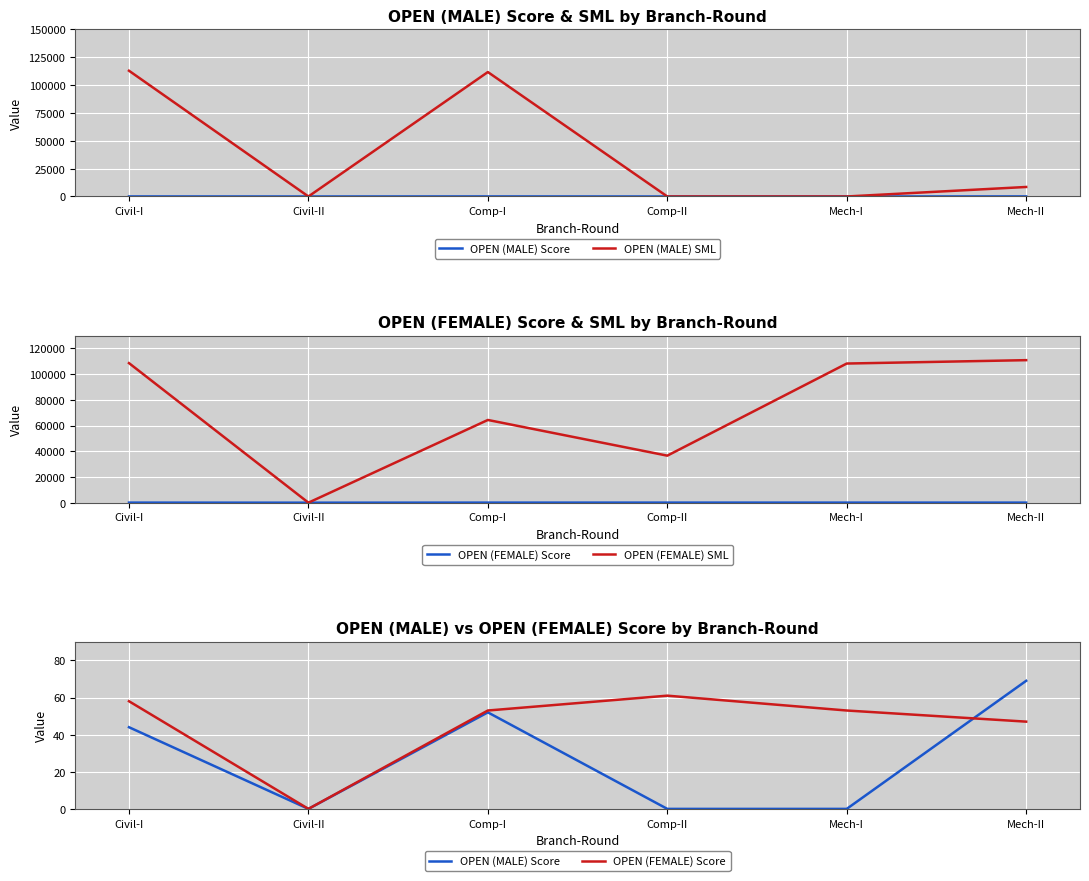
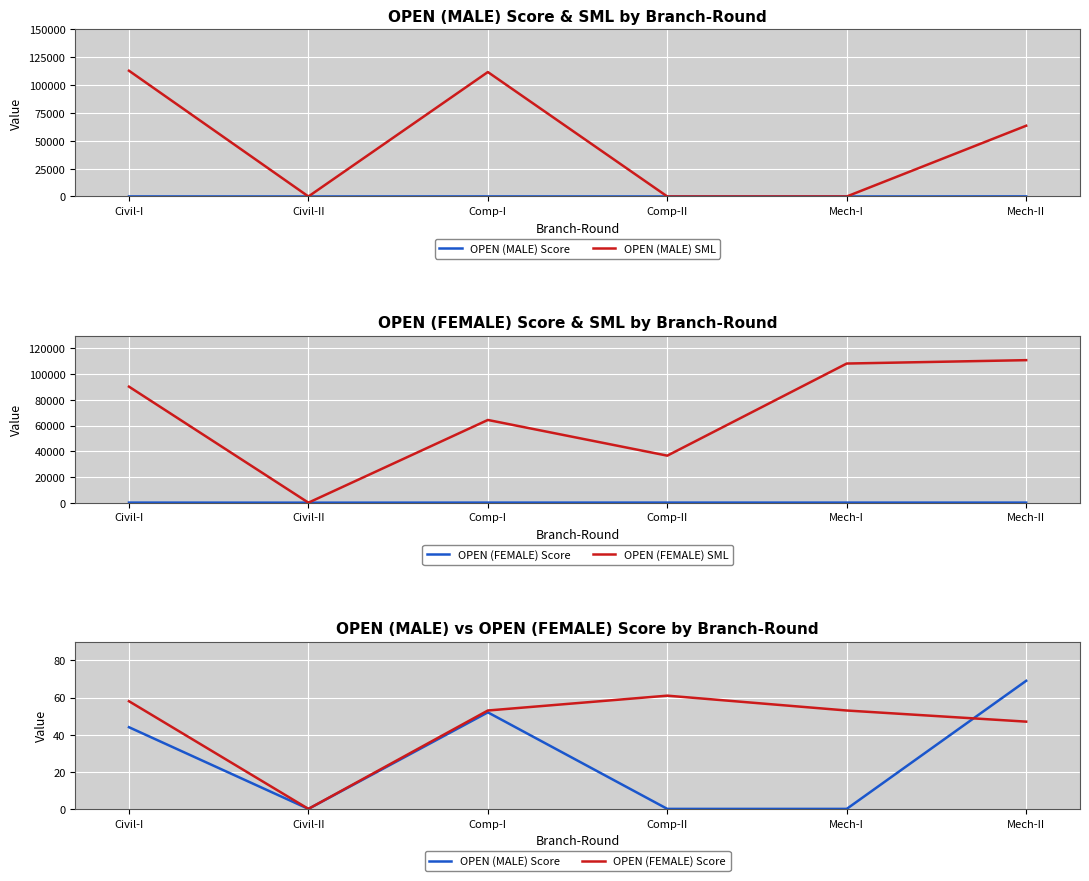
OPEN (MALE) Score & SML by Branch-Round, OPEN (MALE) SML, Mech-II: 9000 -> 64000
OPEN (FEMALE) Score & SML by Branch-Round, OPEN (FEMALE) SML, Civil-I: 109000 -> 90000
